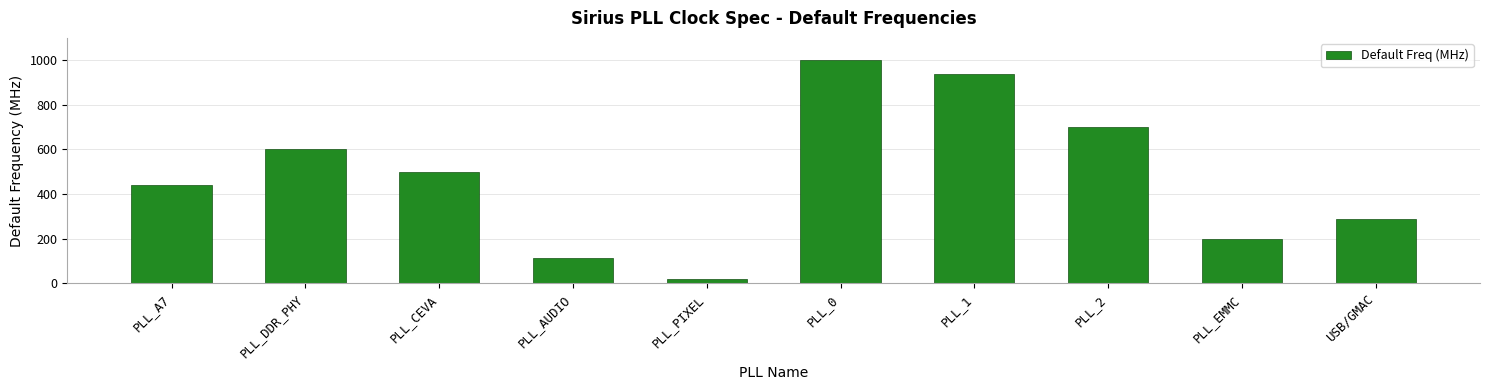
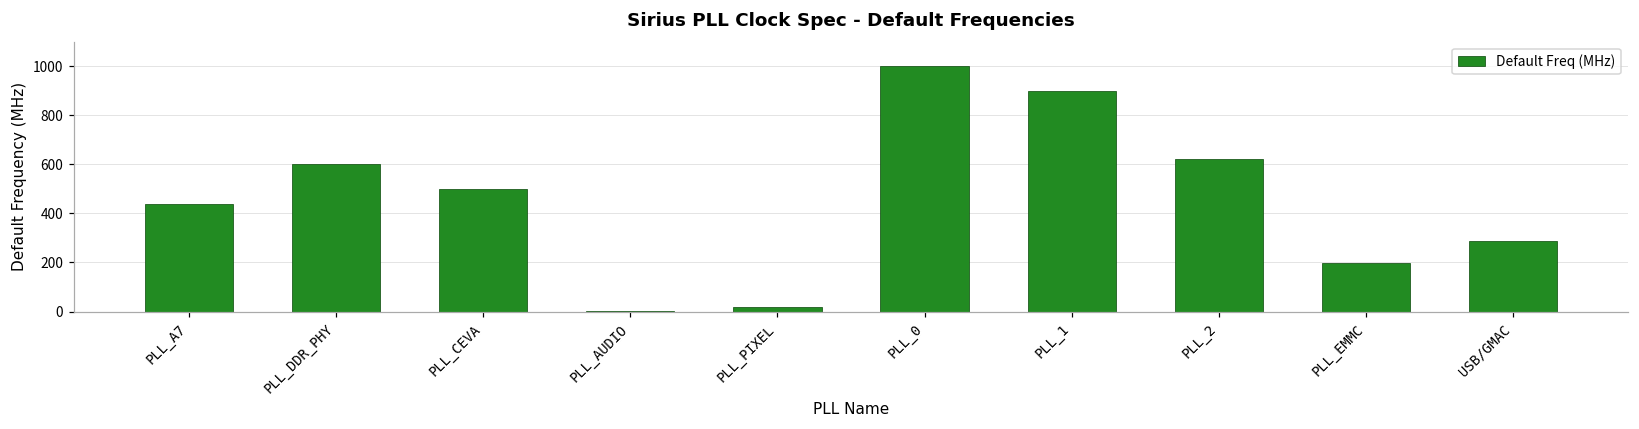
PLL_AUDIO: 110 -> 0
PLL_1: 940 -> 900
PLL_2: 700 -> 620
